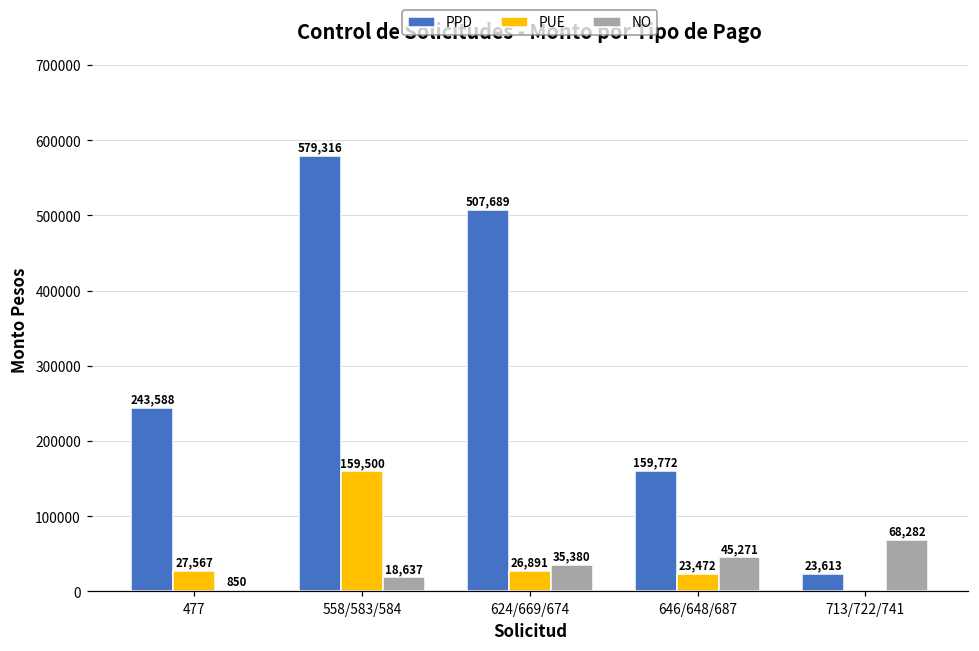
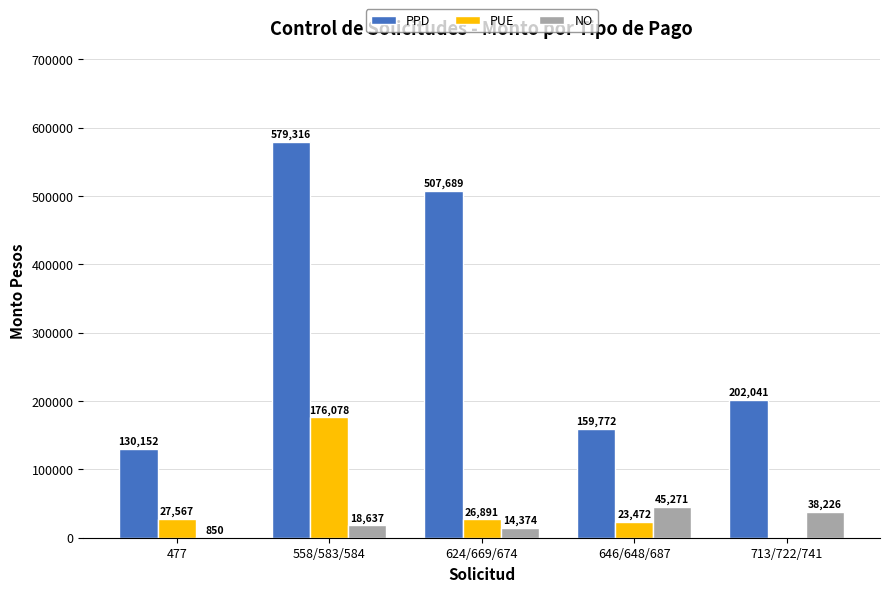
PPD, 477: 243,588 -> 130,152
PUE, 558/583/584: 159,500 -> 176,078
NO, 624/669/674: 35,380 -> 14,374
PPD, 713/722/741: 23,613 -> 202,041
NO, 713/722/741: 68,282 -> 38,226
